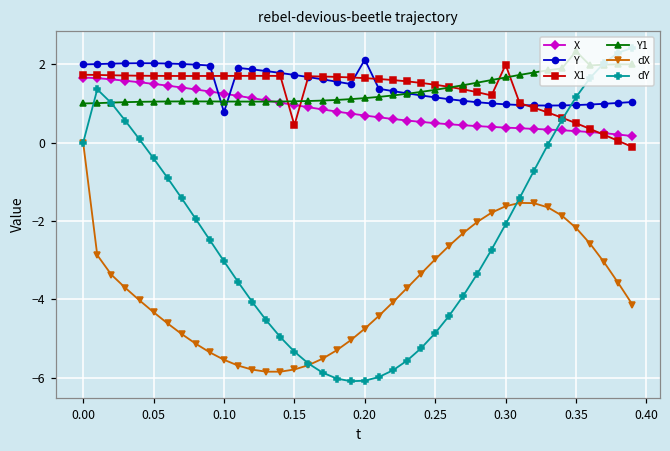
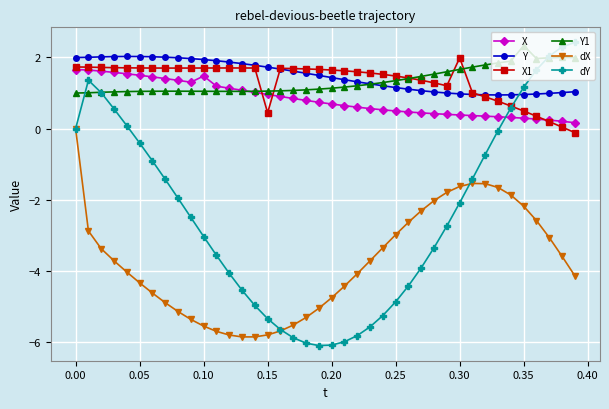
X, 0.10: 1.2 -> 1.5
Y, 0.10: 0.8 -> 1.9
Y, 0.20: 2.1 -> 1.4
